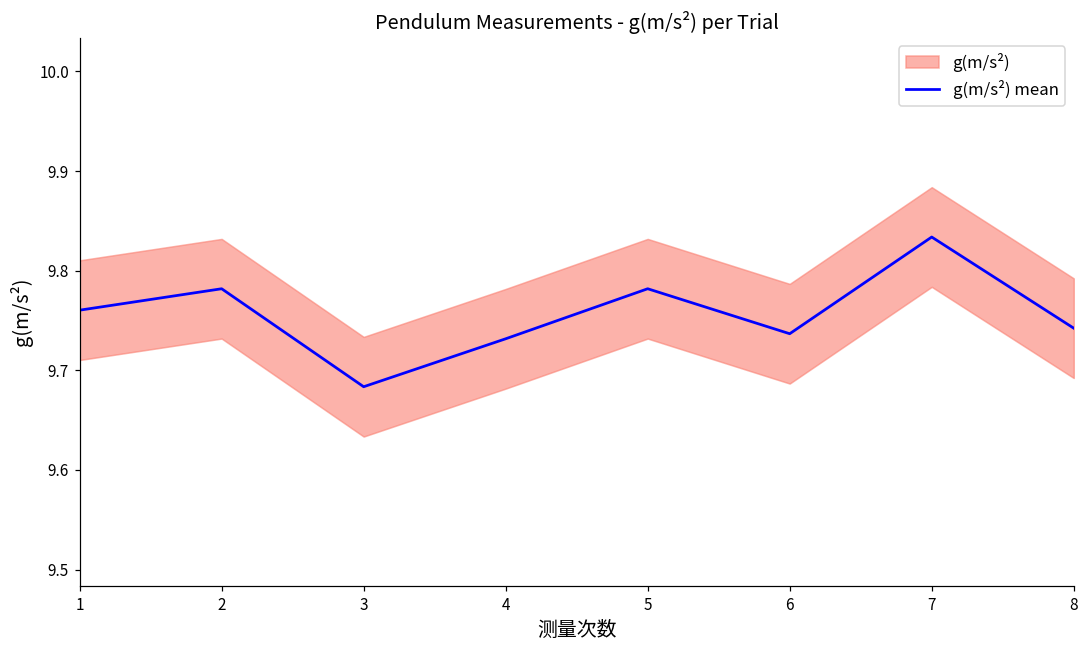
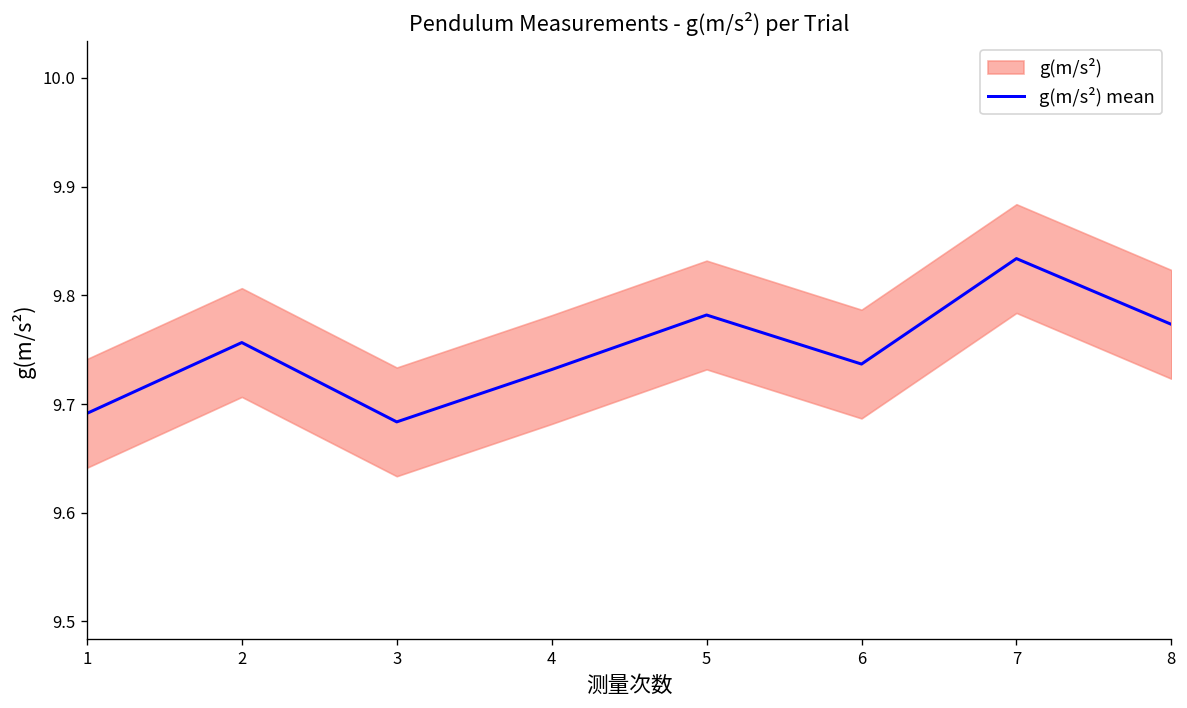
g(m/s²) mean, 1: 9.76 -> 9.69
g(m/s²) mean, 2: 9.78 -> 9.76
g(m/s²) mean, 8: 9.74 -> 9.77
